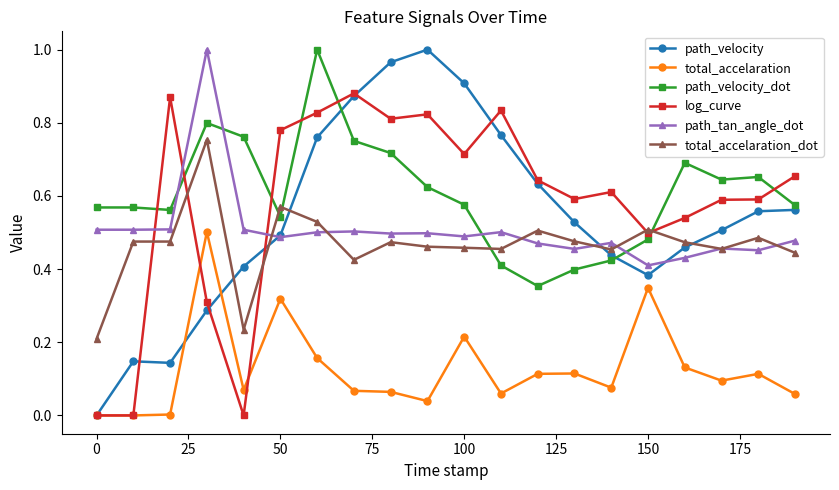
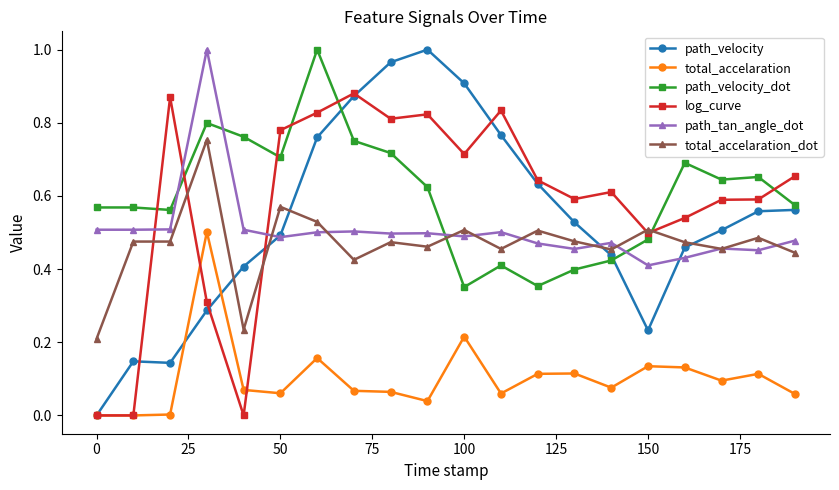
total_accelaration, 50: 0.32 -> 0.06
path_velocity_dot, 50: 0.54 -> 0.71
path_velocity_dot, 100: 0.58 -> 0.35
total_accelaration_dot, 100: 0.46 -> 0.51
path_velocity, 150: 0.38 -> 0.23
total_accelaration, 150: 0.35 -> 0.13
